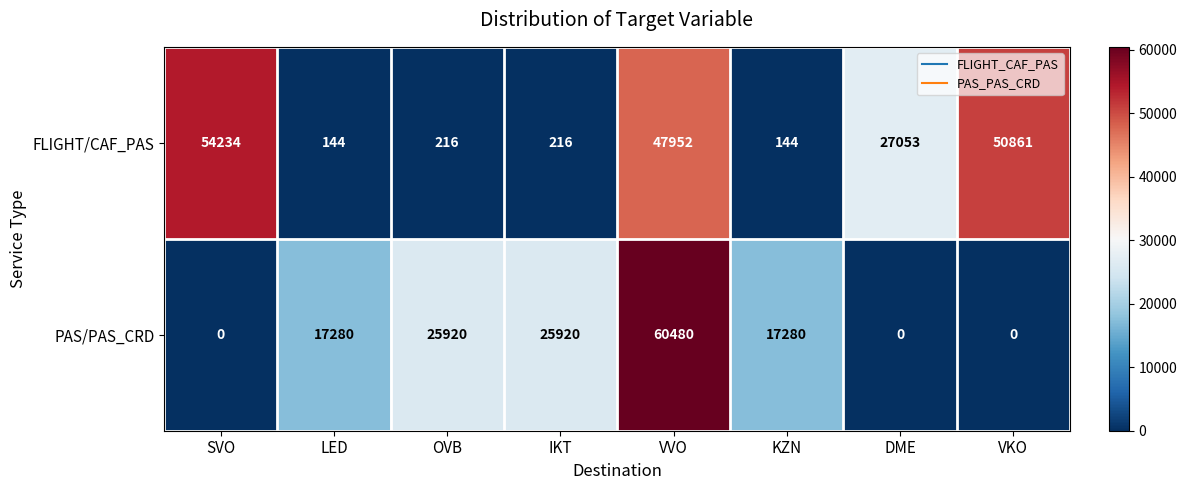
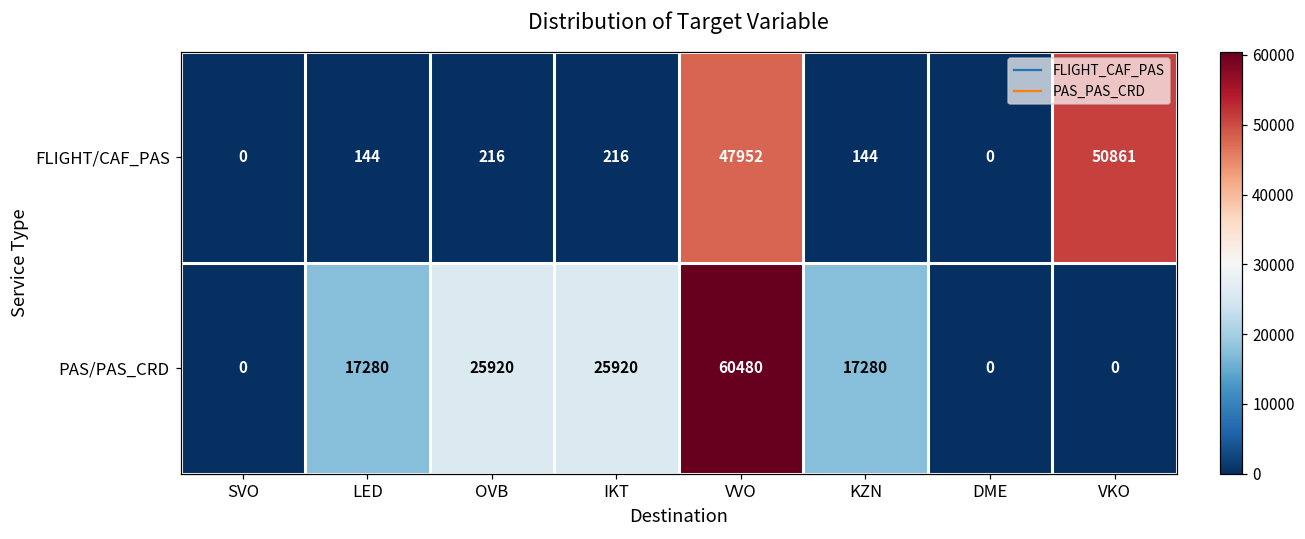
FLIGHT/CAF_PAS, SVO: 54234 -> 0
FLIGHT/CAF_PAS, DME: 27053 -> 0
